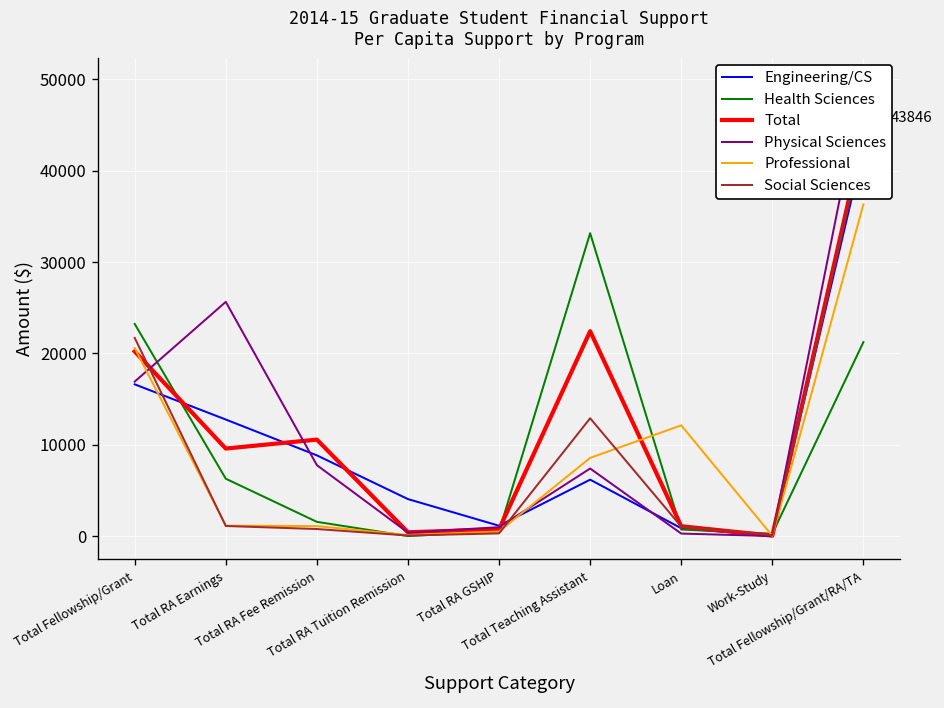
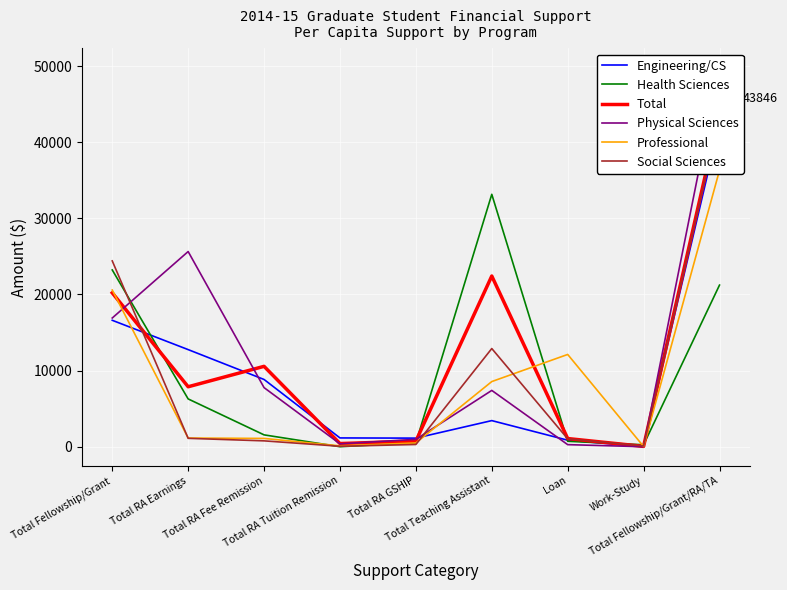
Social Sciences, Total Fellowship/Grant: 22000 -> 24000
Total, Total RA Earnings: 10000 -> 8000
Engineering/CS, Total RA Tuition Remission: 4000 -> 1000
Engineering/CS, Total Teaching Assistant: 6000 -> 3000
